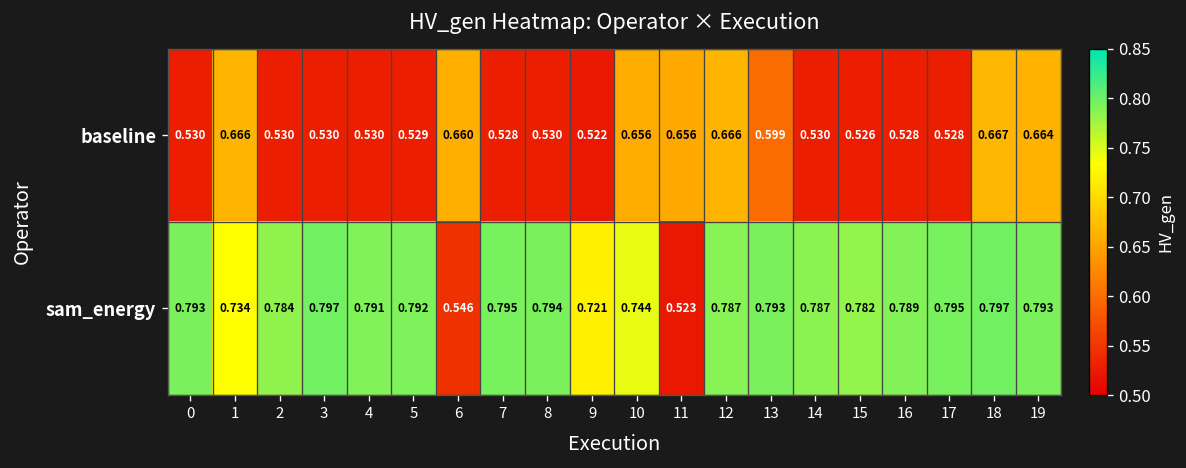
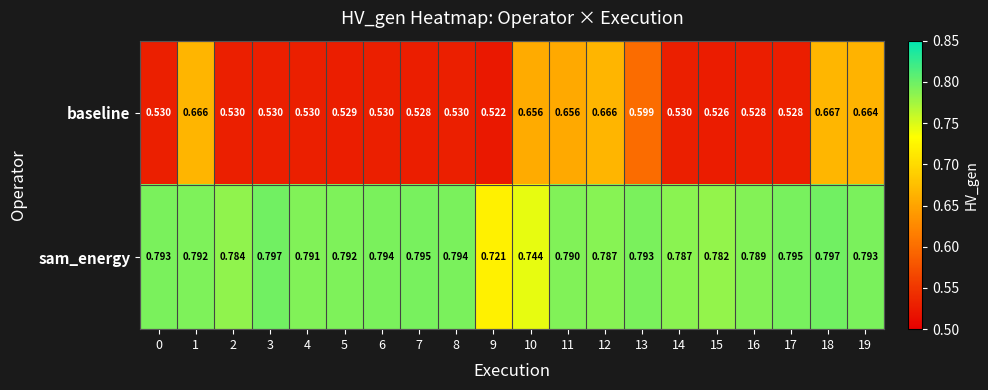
baseline, 6: 0.660 -> 0.530
sam_energy, 1: 0.734 -> 0.792
sam_energy, 6: 0.546 -> 0.794
sam_energy, 11: 0.523 -> 0.790
